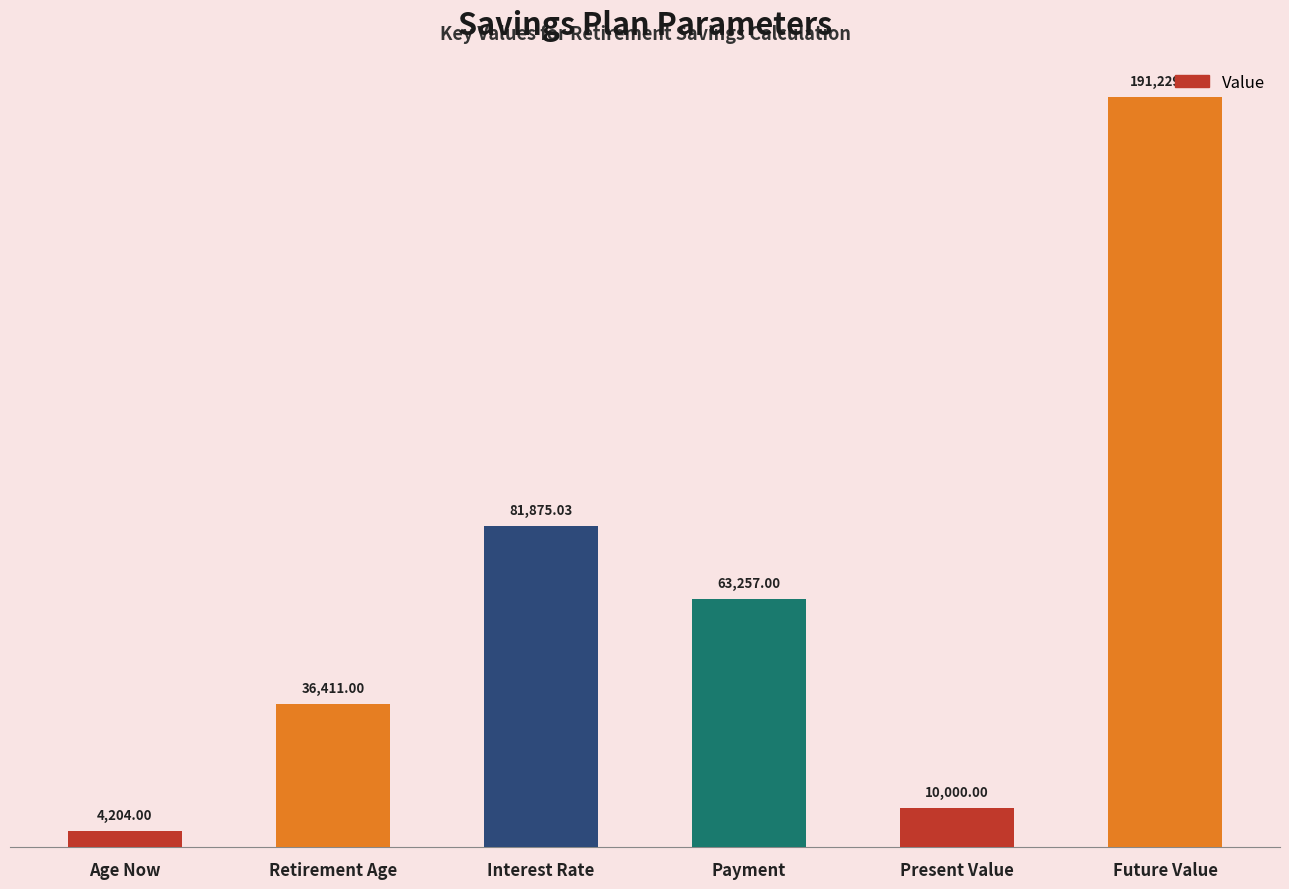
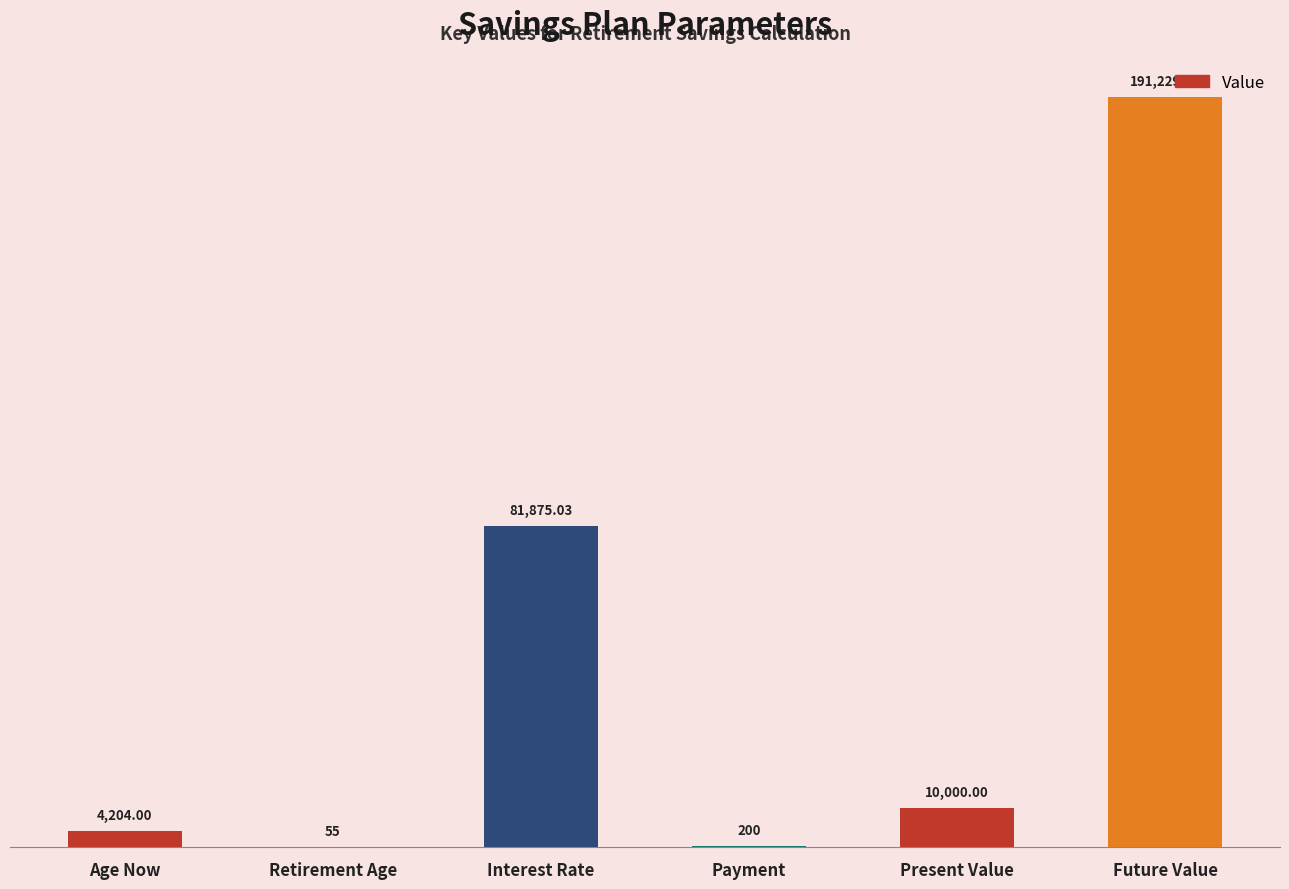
Retirement Age: 36,411.00 -> 55
Payment: 63,257.00 -> 200
